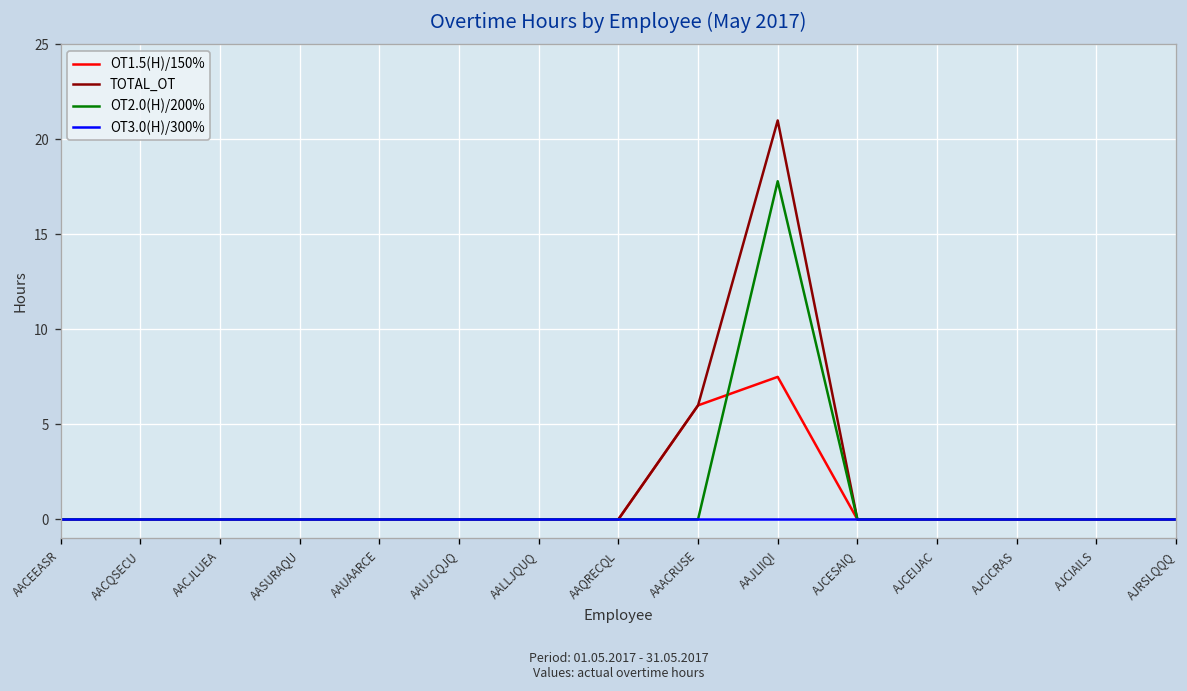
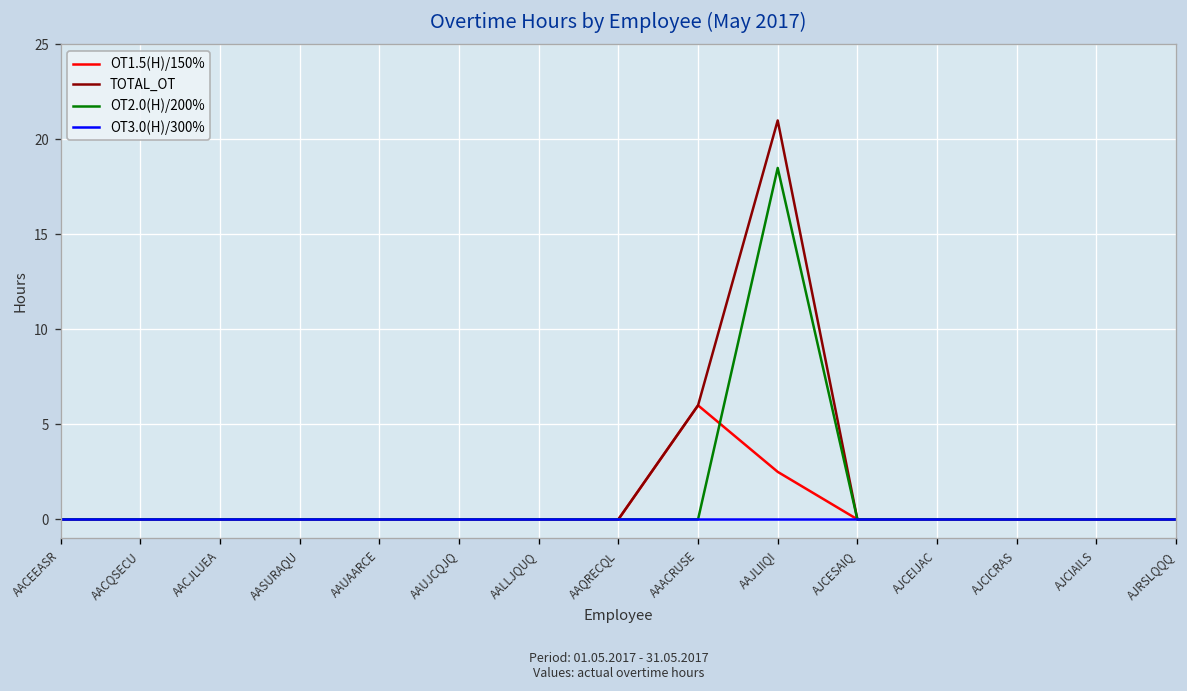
OT1.5(H)/150%, AAJLIIQI: 7.5 -> 2.5
OT2.0(H)/200%, AAJLIIQI: 17.8 -> 18.5
